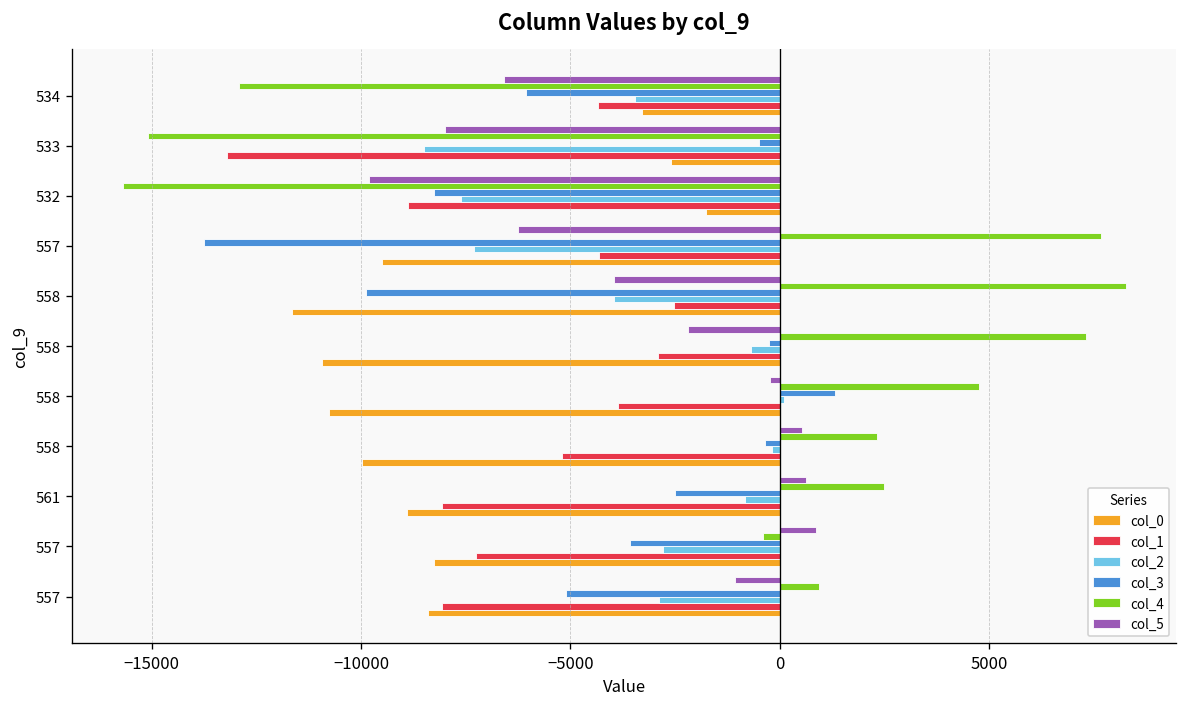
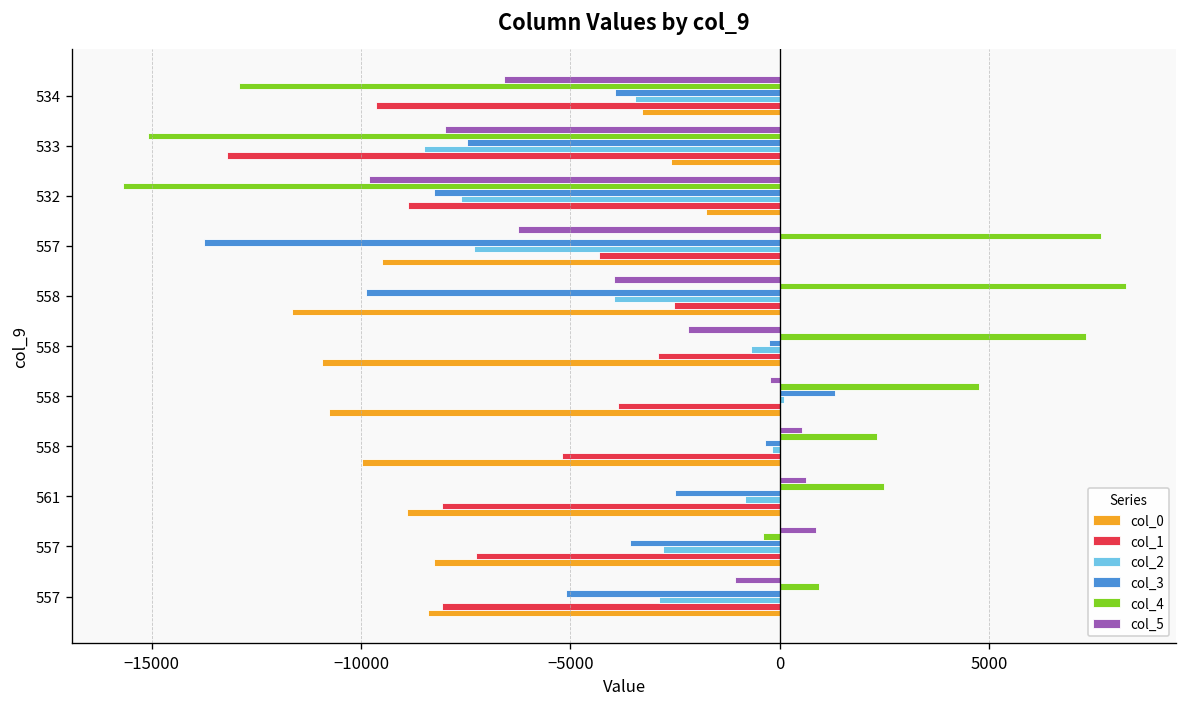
col_3, 534: -6100 -> -3900
col_1, 534: -4300 -> -9700
col_3, 533: -500 -> -7500
